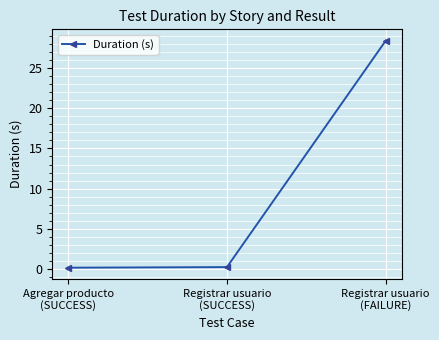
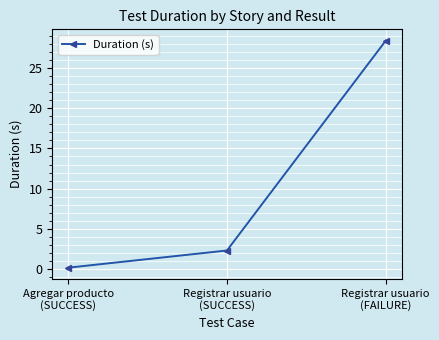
Registrar usuario (SUCCESS): 0 -> 2
